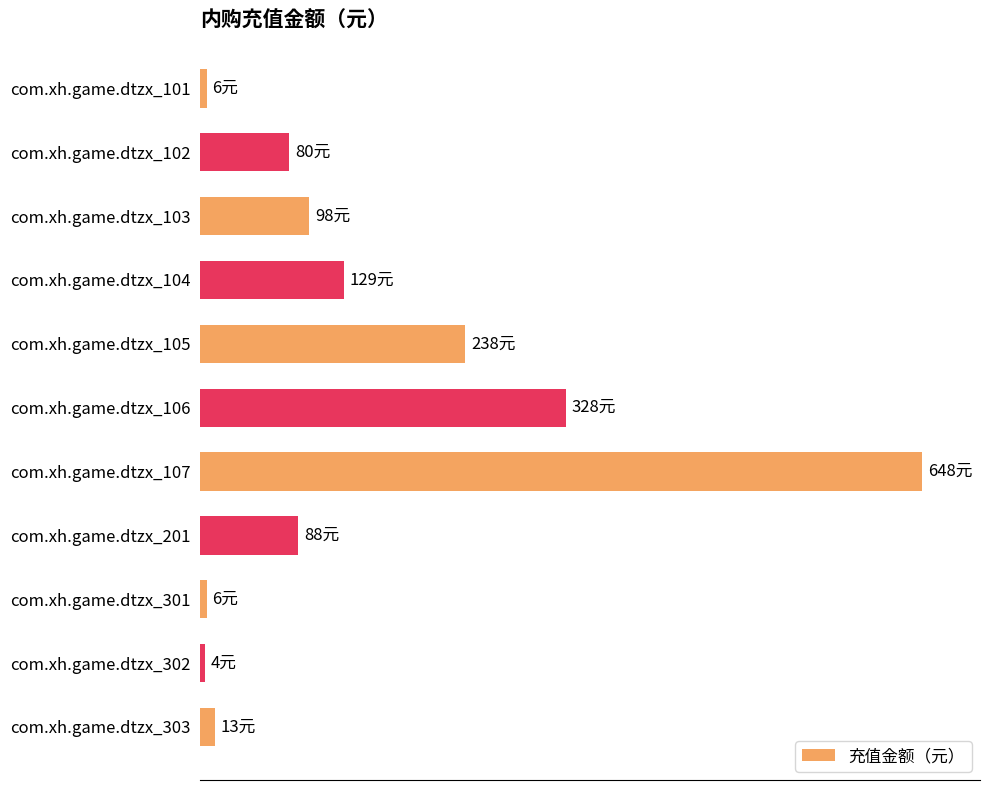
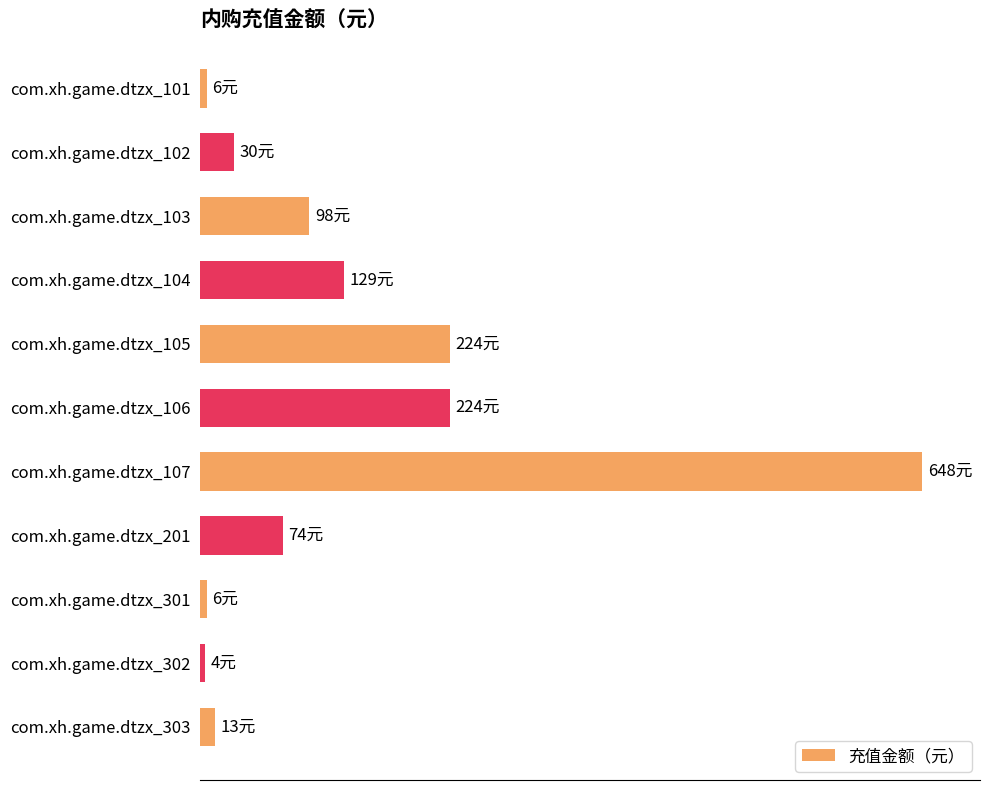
com.xh.game.dtzx_102: 80元 -> 30元
com.xh.game.dtzx_105: 238元 -> 224元
com.xh.game.dtzx_106: 328元 -> 224元
com.xh.game.dtzx_201: 88元 -> 74元
